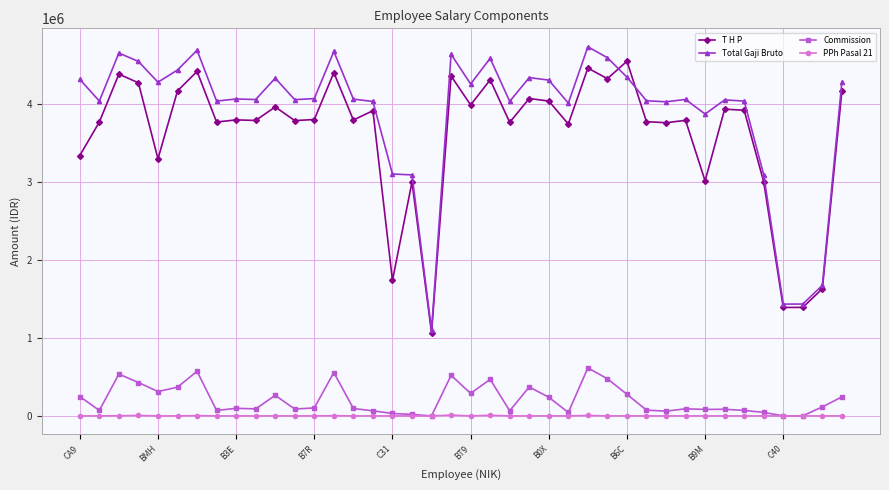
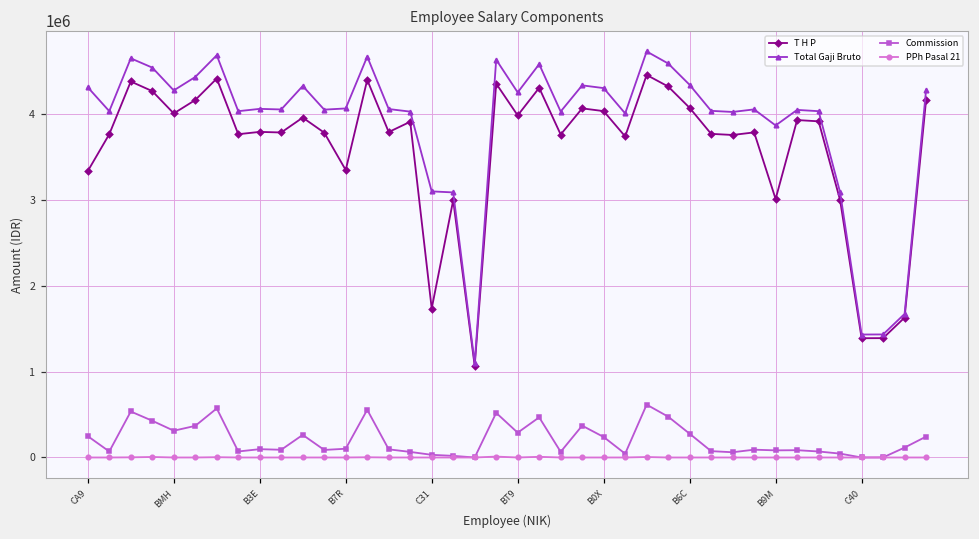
T H P, BMH: 3300000 -> 4000000
T H P, B7R: 3800000 -> 3300000
T H P, B6C: 4500000 -> 4100000
